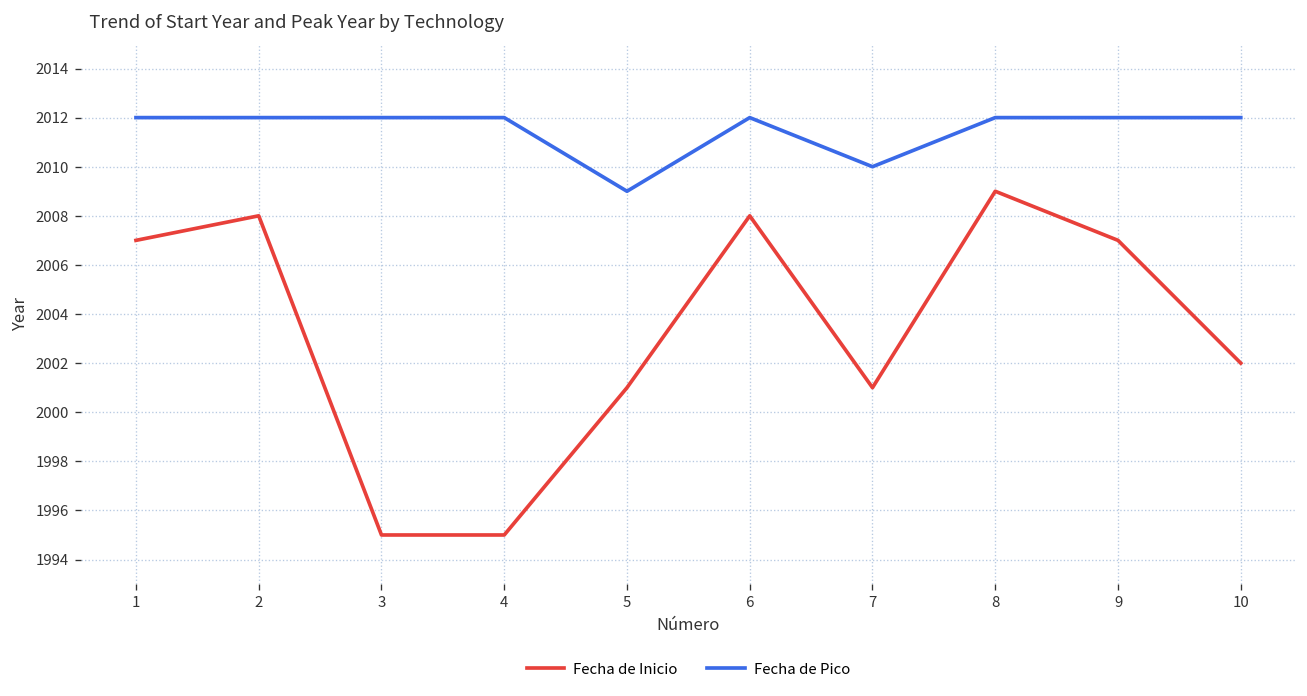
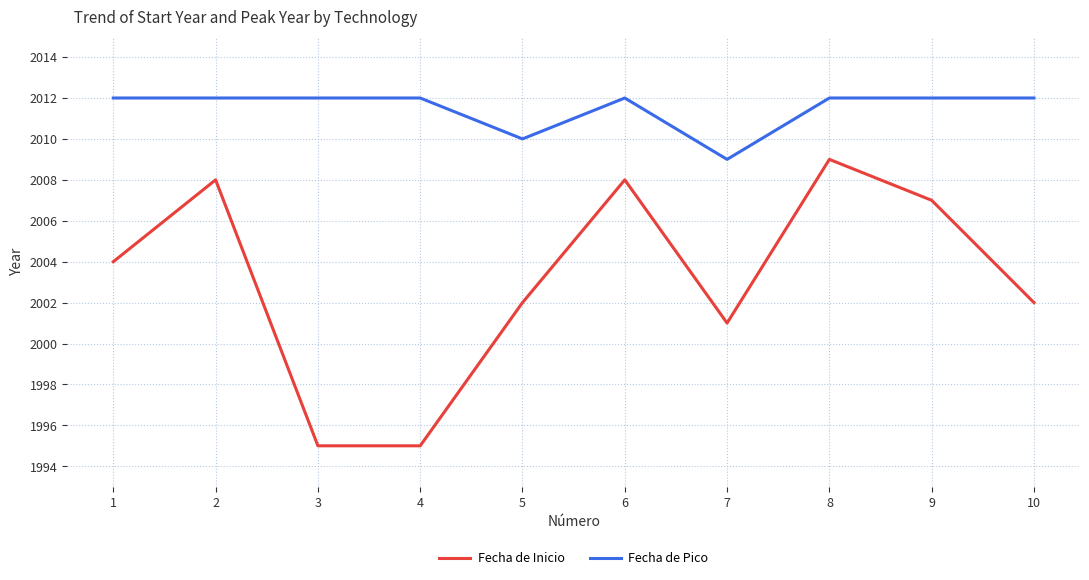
Fecha de Inicio, 1: 2007 -> 2004
Fecha de Inicio, 5: 2001 -> 2002
Fecha de Pico, 5: 2009 -> 2010
Fecha de Pico, 7: 2010 -> 2009
